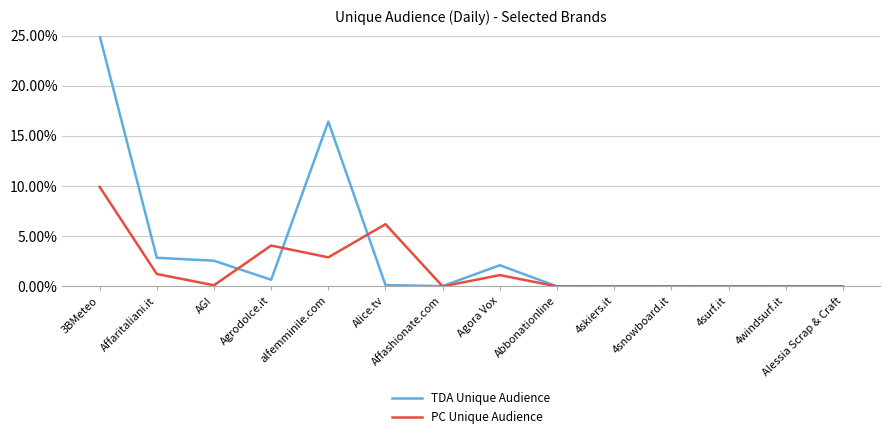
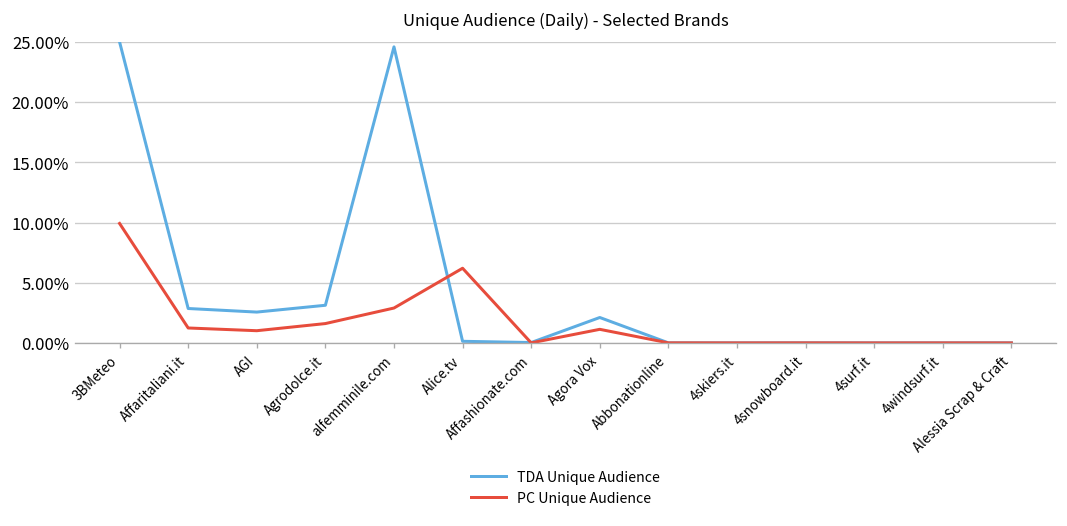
PC Unique Audience, AGI: 0.1% -> 1.0%
TDA Unique Audience, Agrodolce.it: 0.7% -> 3.1%
PC Unique Audience, Agrodolce.it: 4.1% -> 1.6%
TDA Unique Audience, alfemminile.com: 16.4% -> 24.6%
